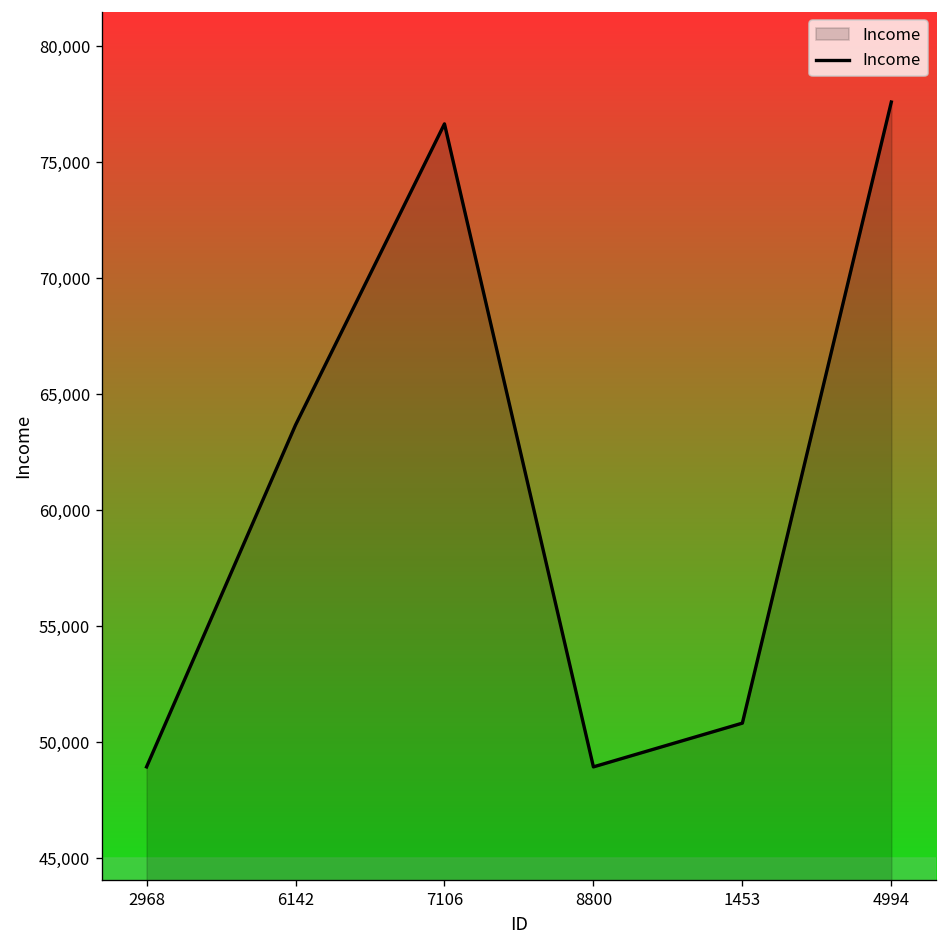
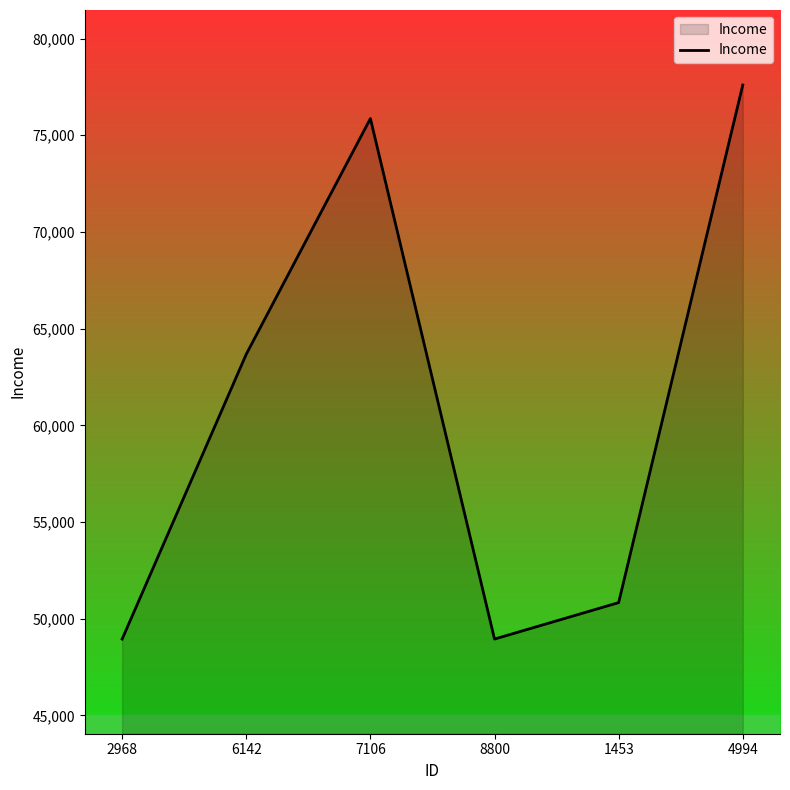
7106: 76,700 -> 75,900
